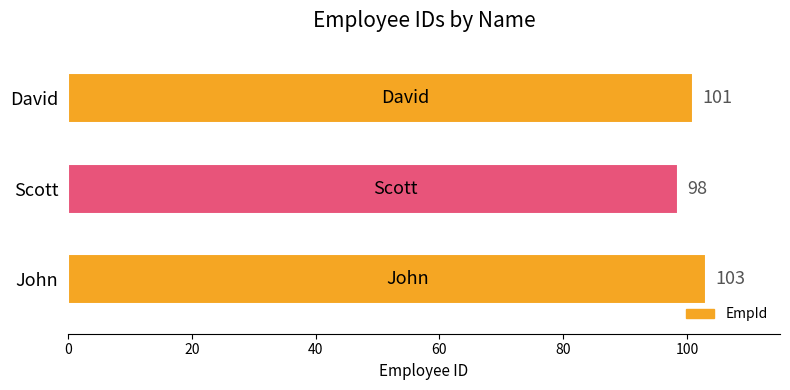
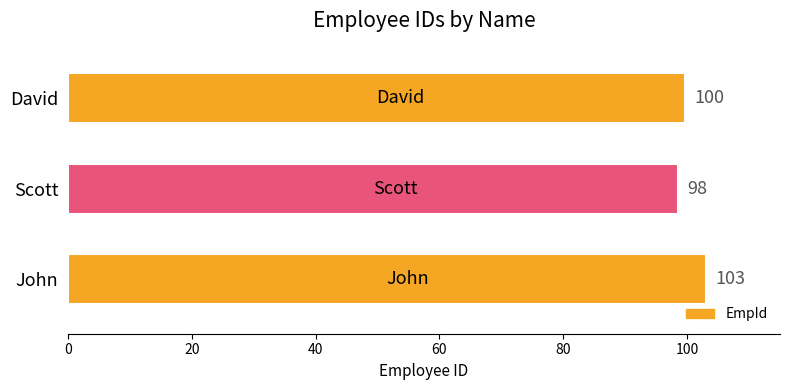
David: 101 -> 100
